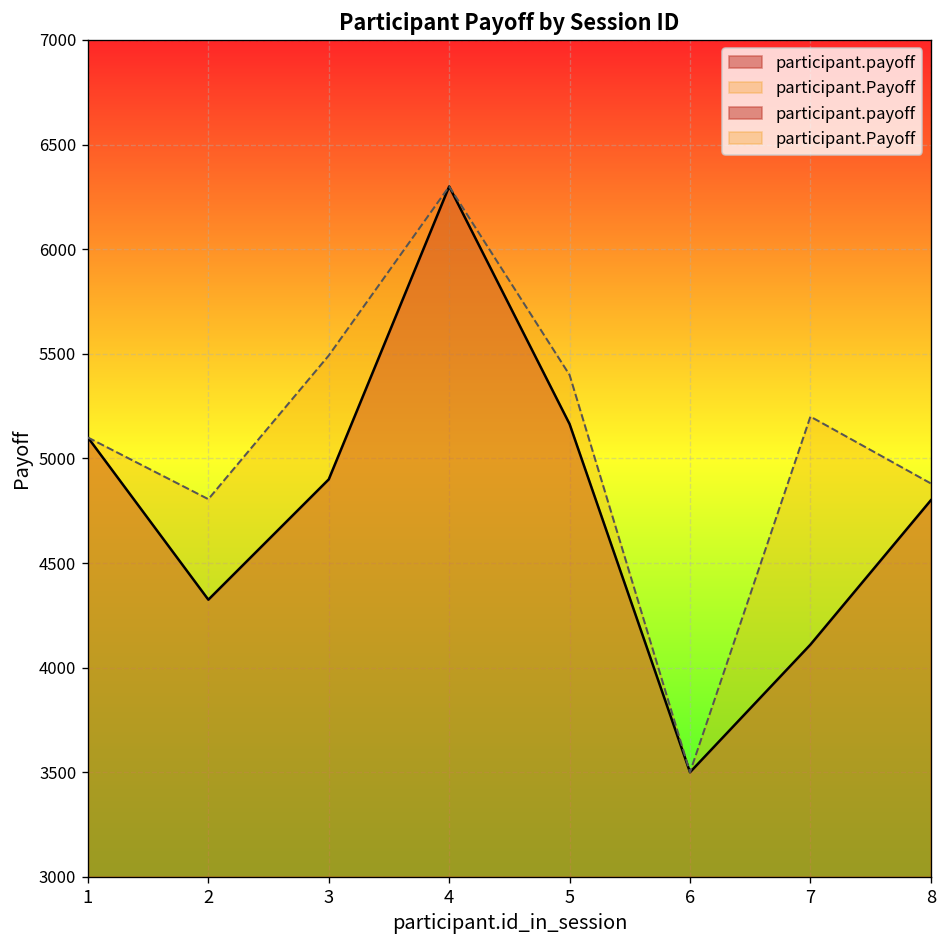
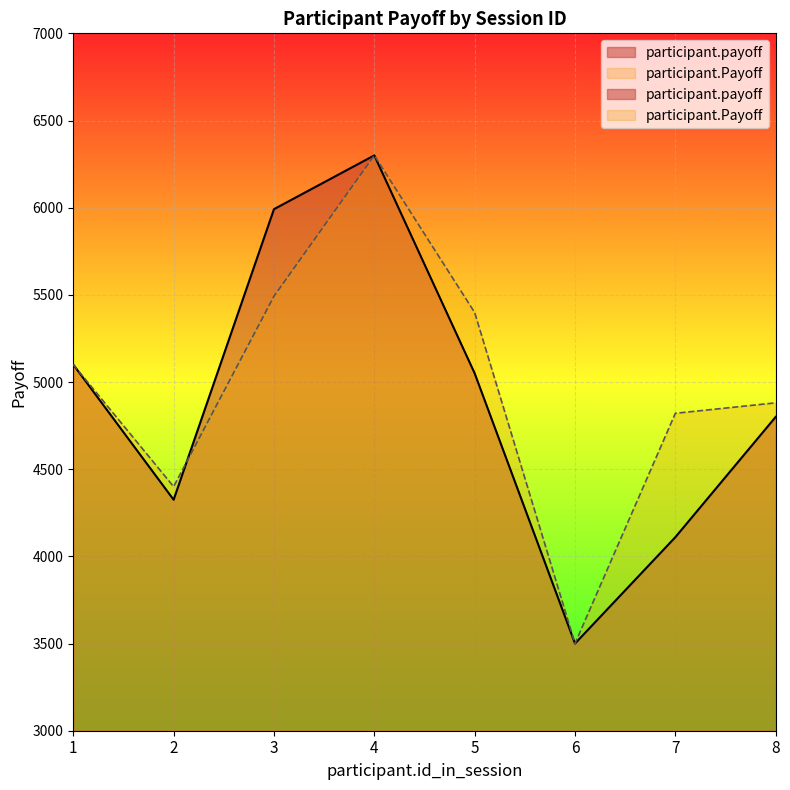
participant.Payoff, 2: 4810 -> 4400
participant.payoff, 3: 4900 -> 5990
participant.payoff, 5: 5160 -> 5050
participant.Payoff, 7: 5200 -> 4820
